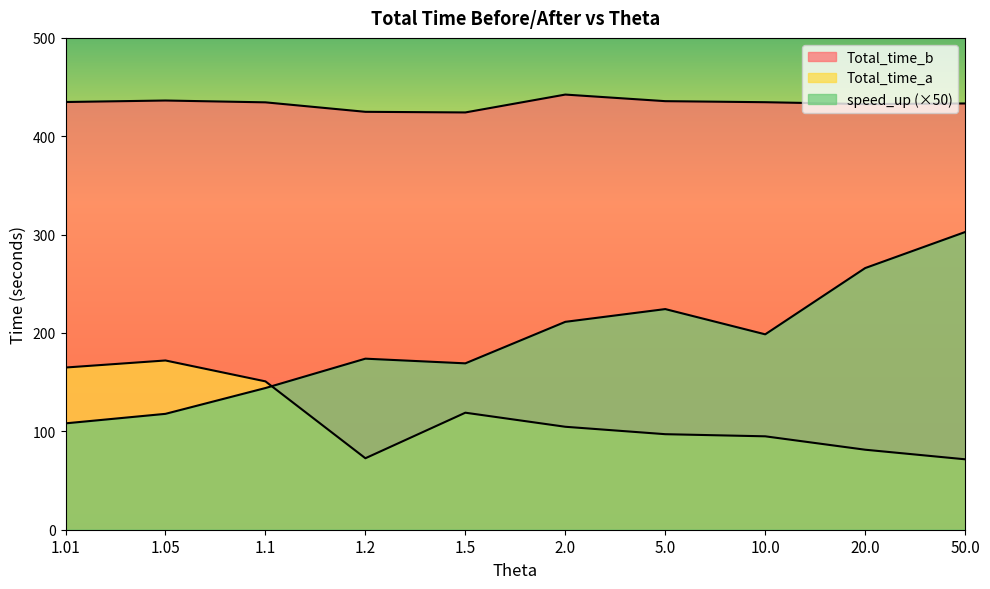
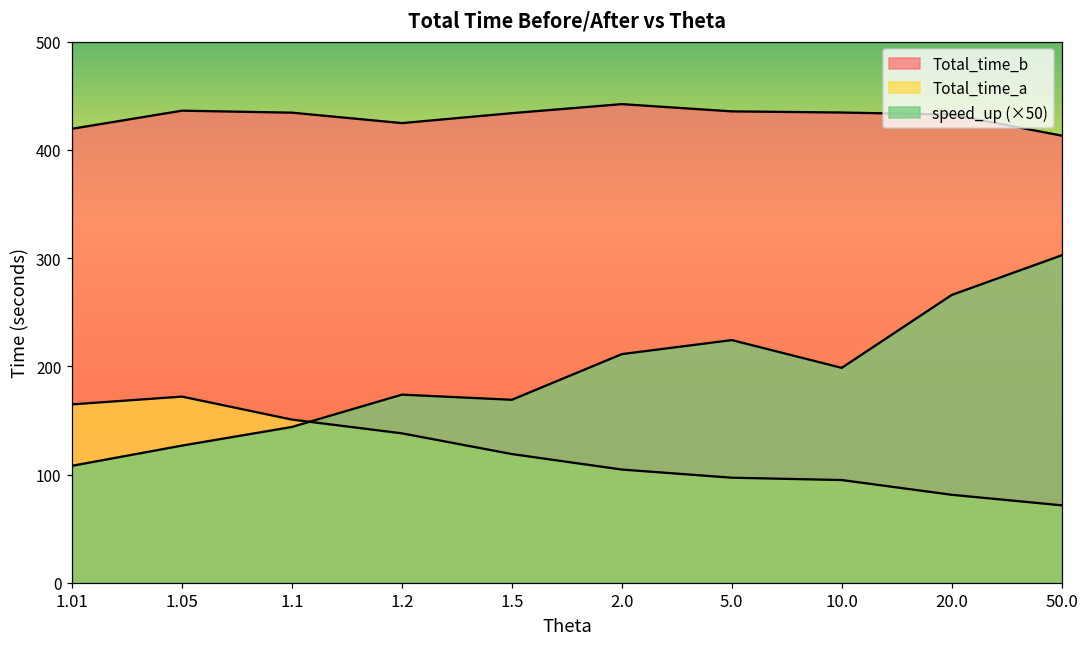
Total_time_b, 1.01: 430 -> 420
speed_up (×50), 1.05: 120 -> 130
Total_time_a, 1.2: 70 -> 140
Total_time_b, 1.5: 420 -> 430
Total_time_b, 50.0: 430 -> 410
